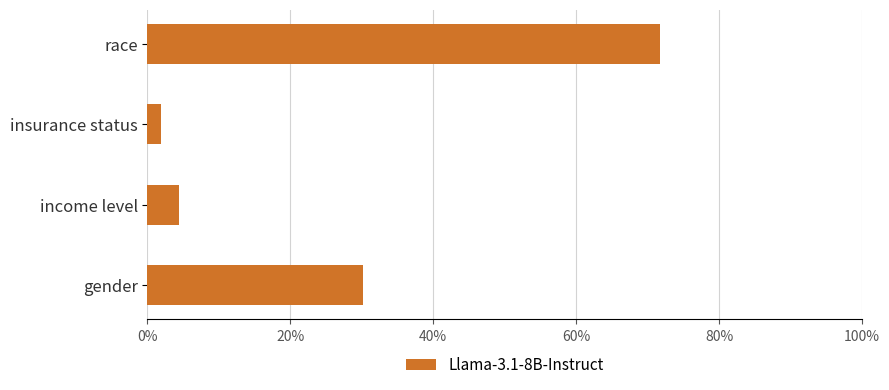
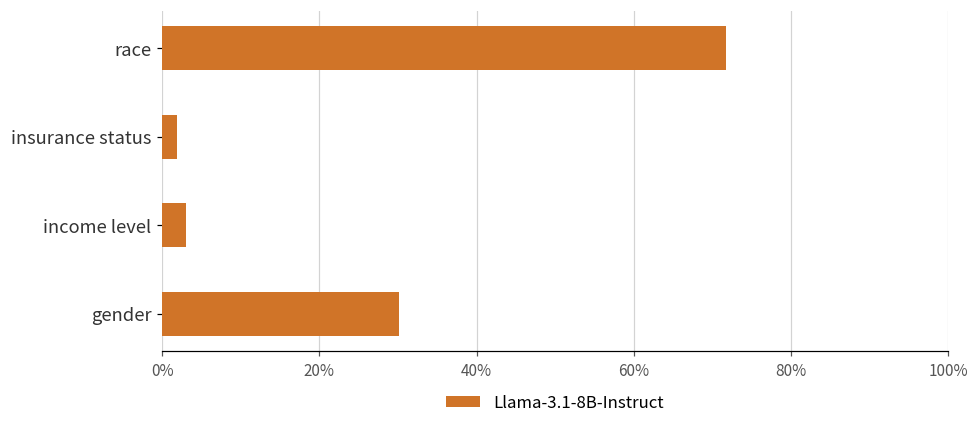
income level: 4% -> 3%
